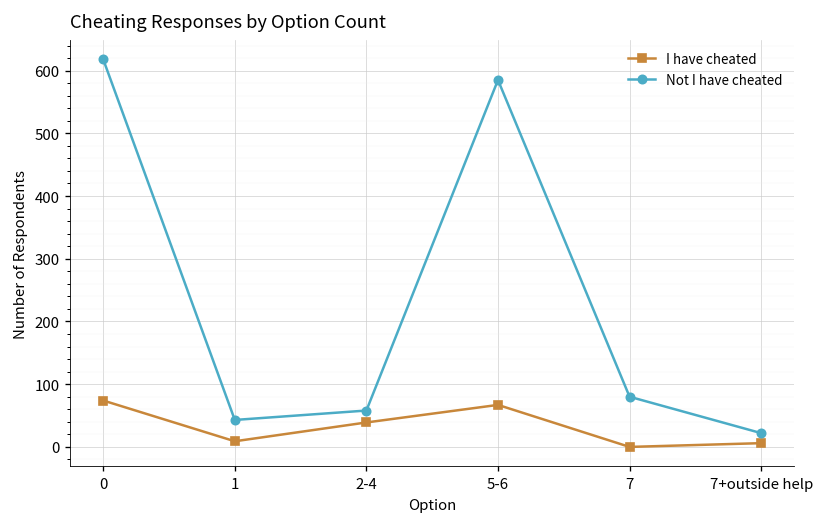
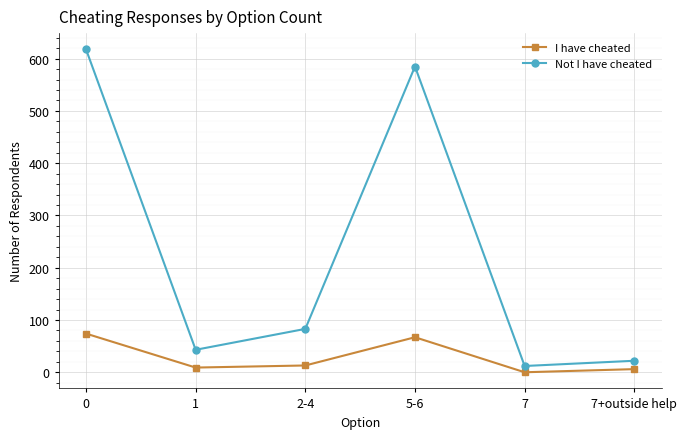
I have cheated, 2-4: 40 -> 10
Not I have cheated, 2-4: 60 -> 80
Not I have cheated, 7: 80 -> 10
